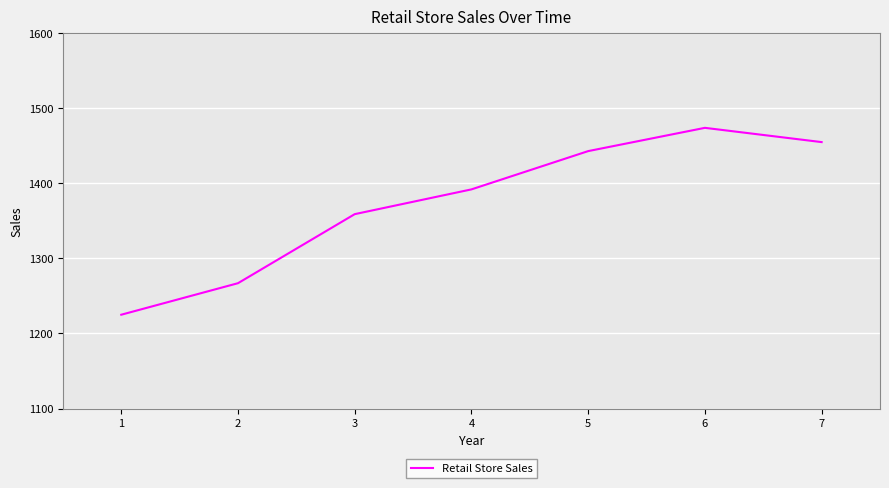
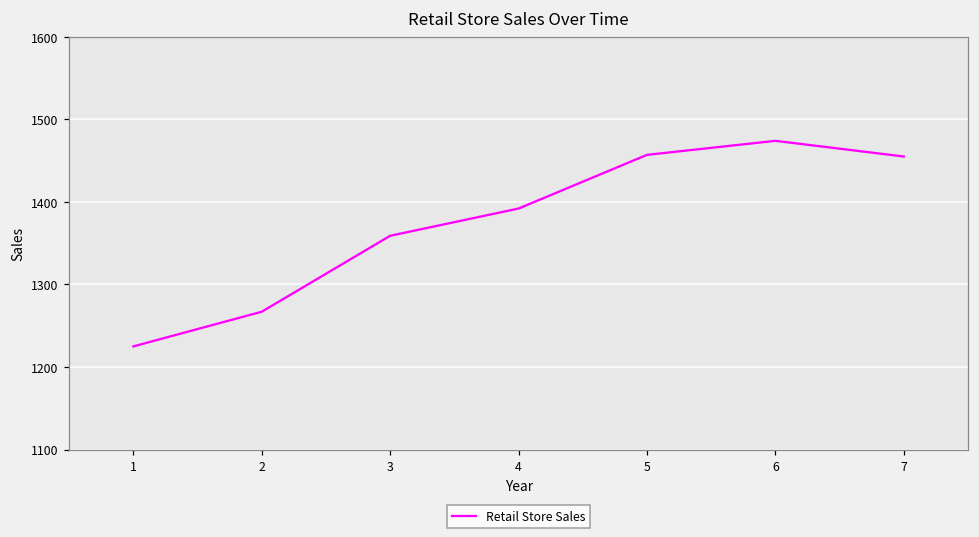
5: 1440 -> 1460
